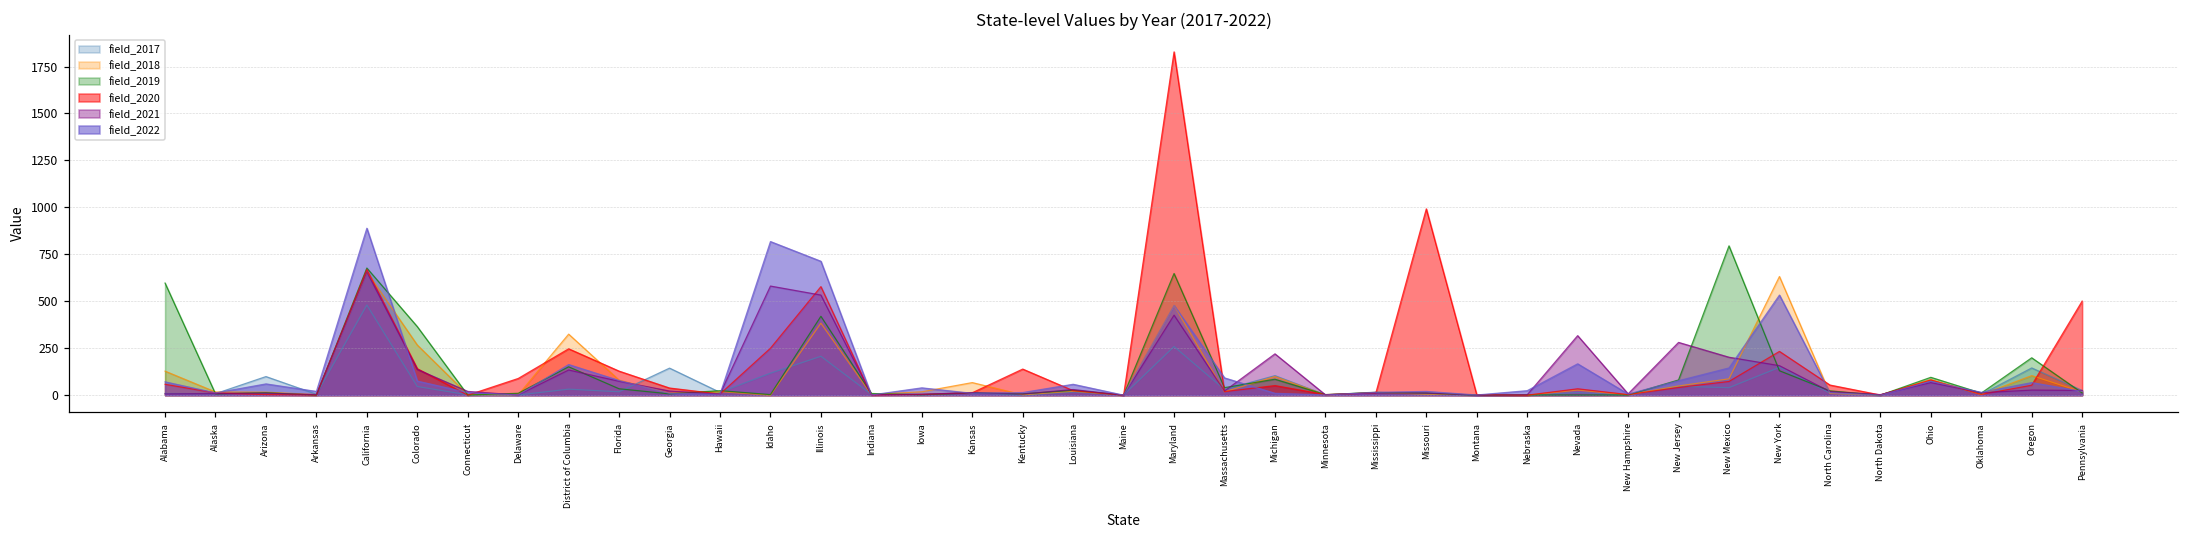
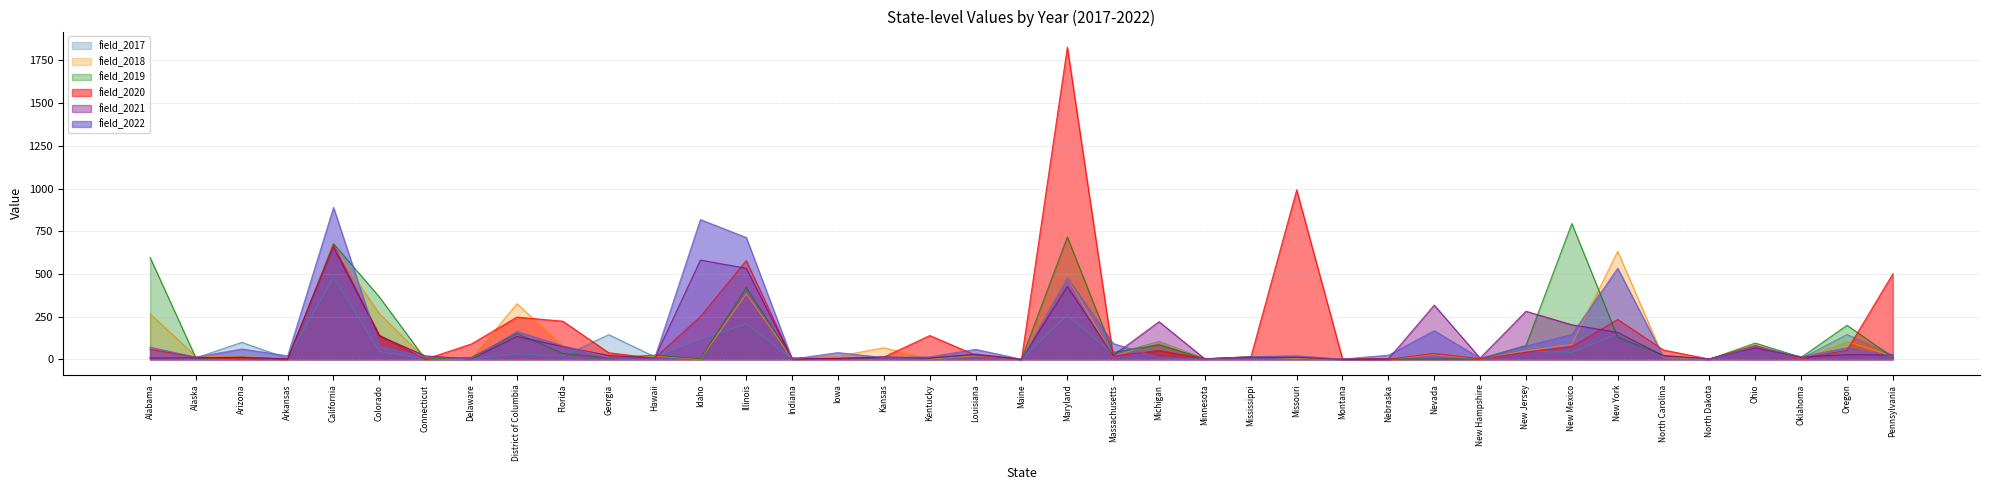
field_2018, Alabama: 130 -> 270
field_2020, Florida: 130 -> 220
field_2019, Maryland: 650 -> 720
